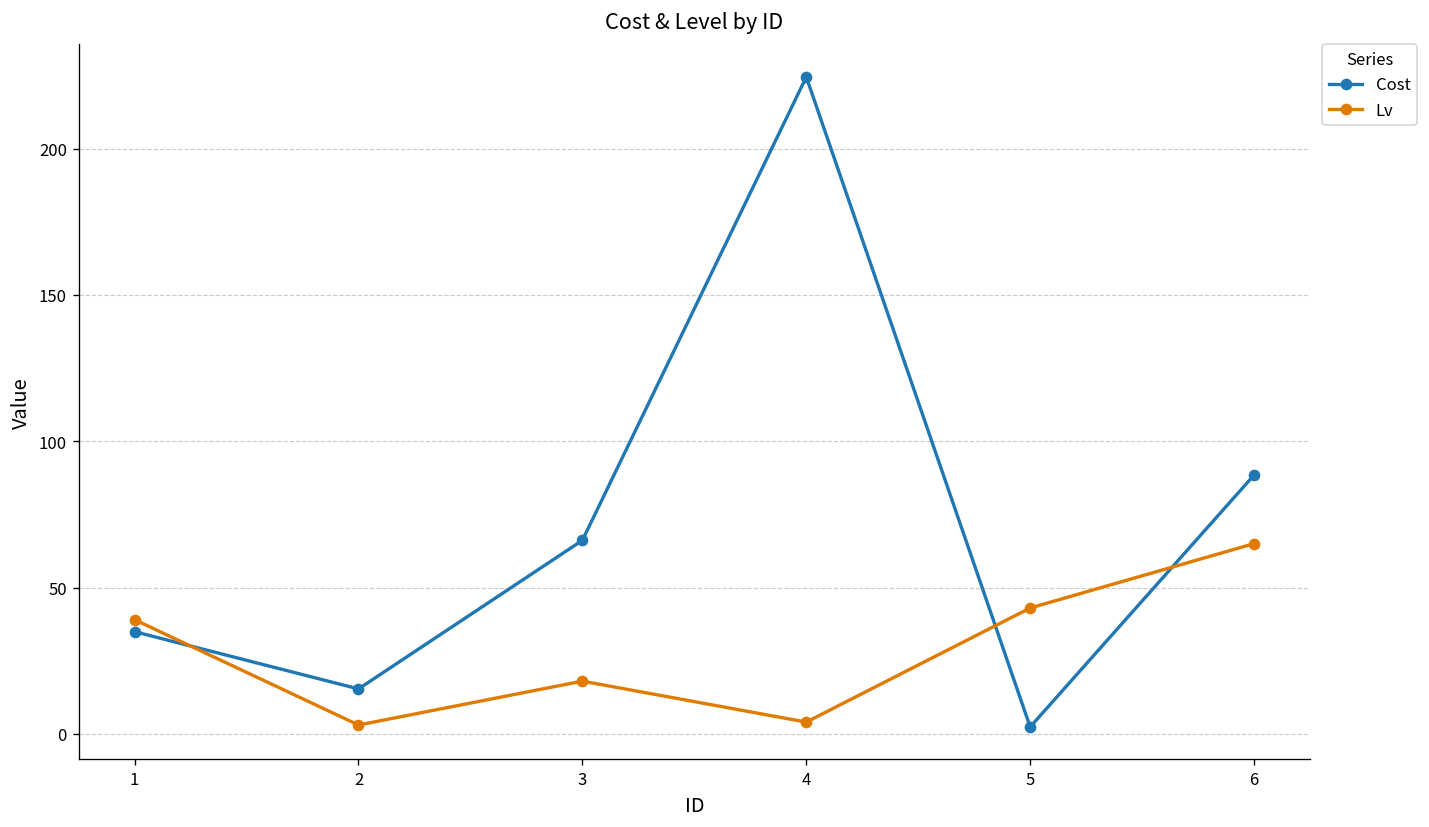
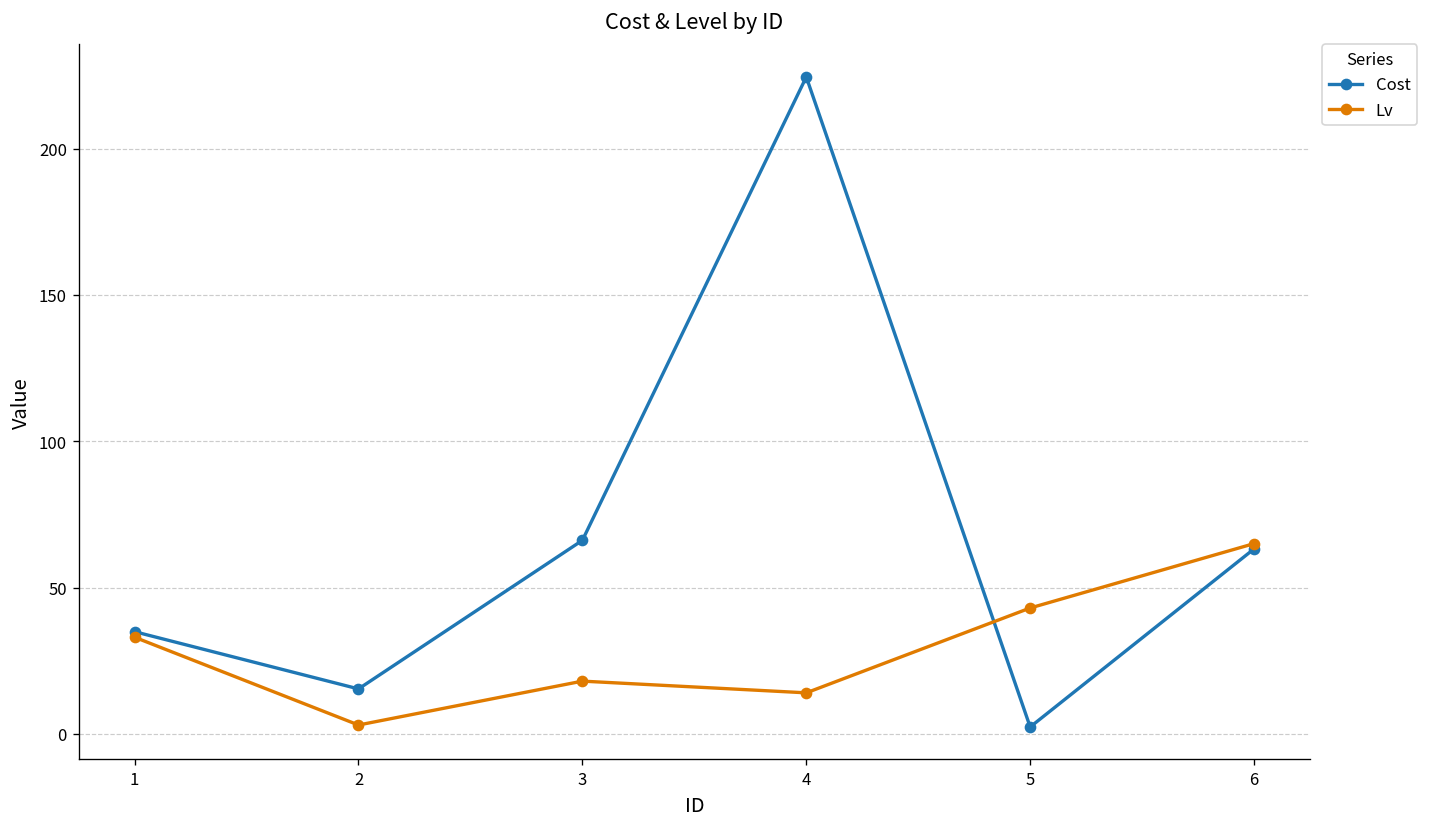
Lv, 1: 39 -> 33
Lv, 4: 4 -> 14
Cost, 6: 88 -> 63
